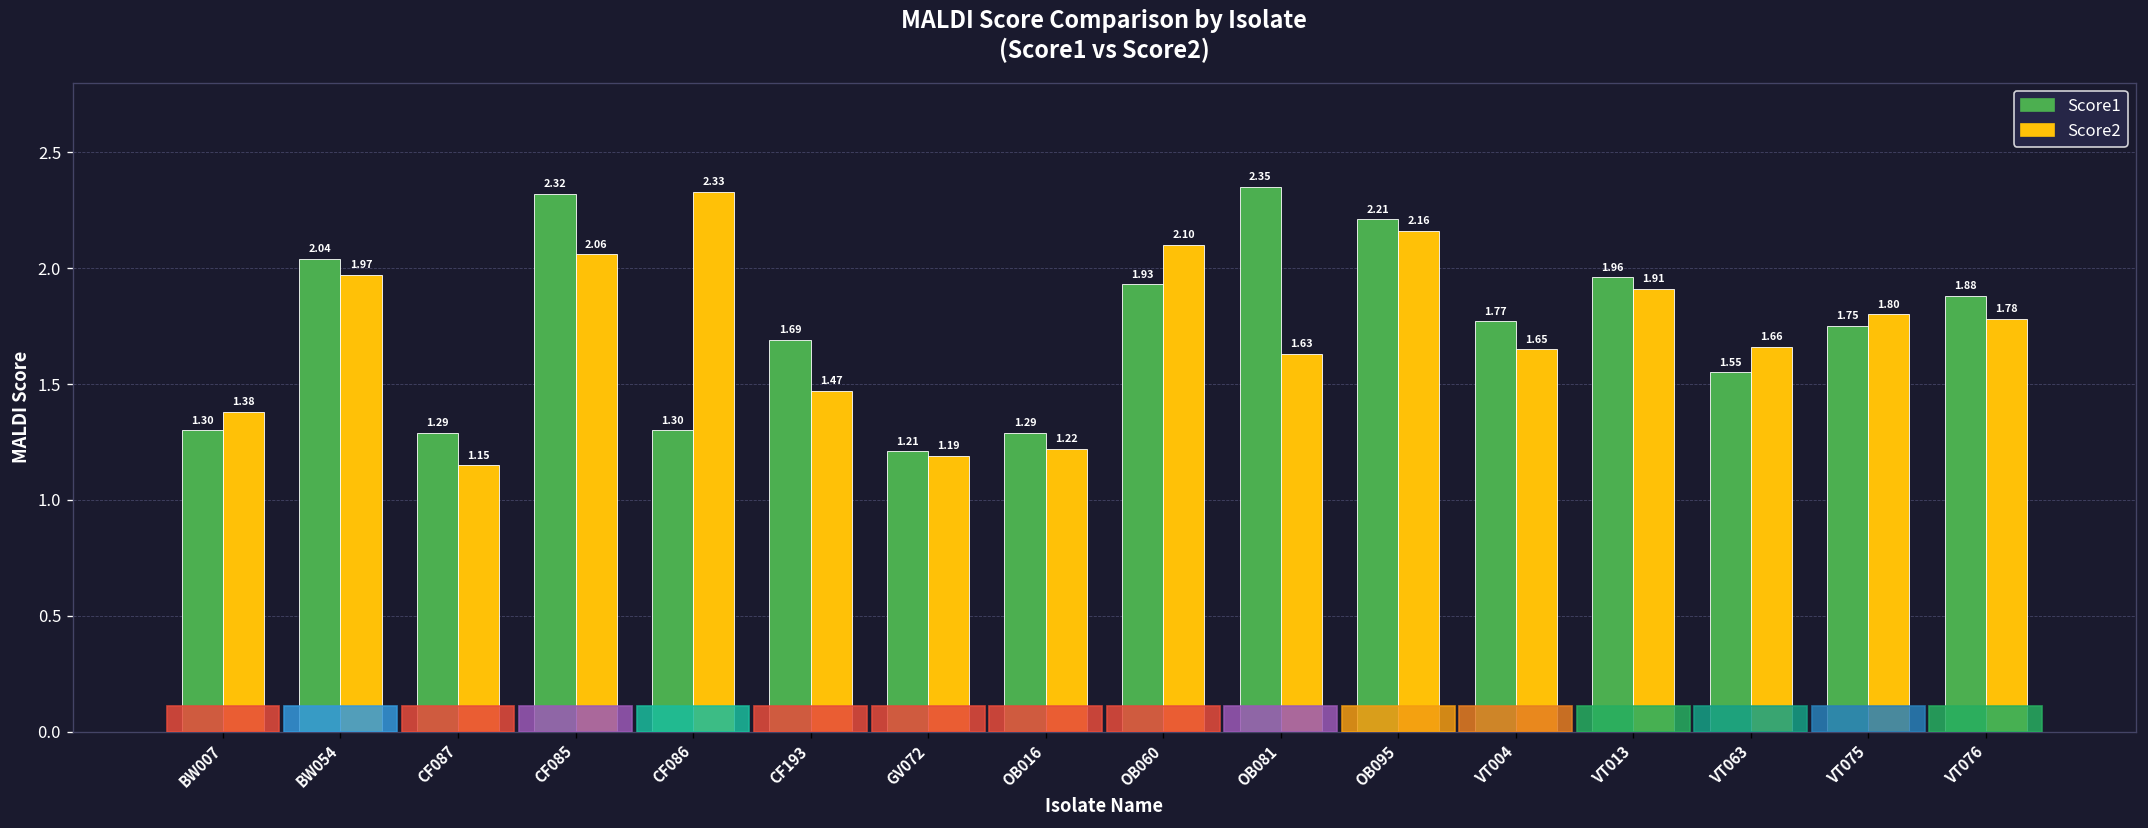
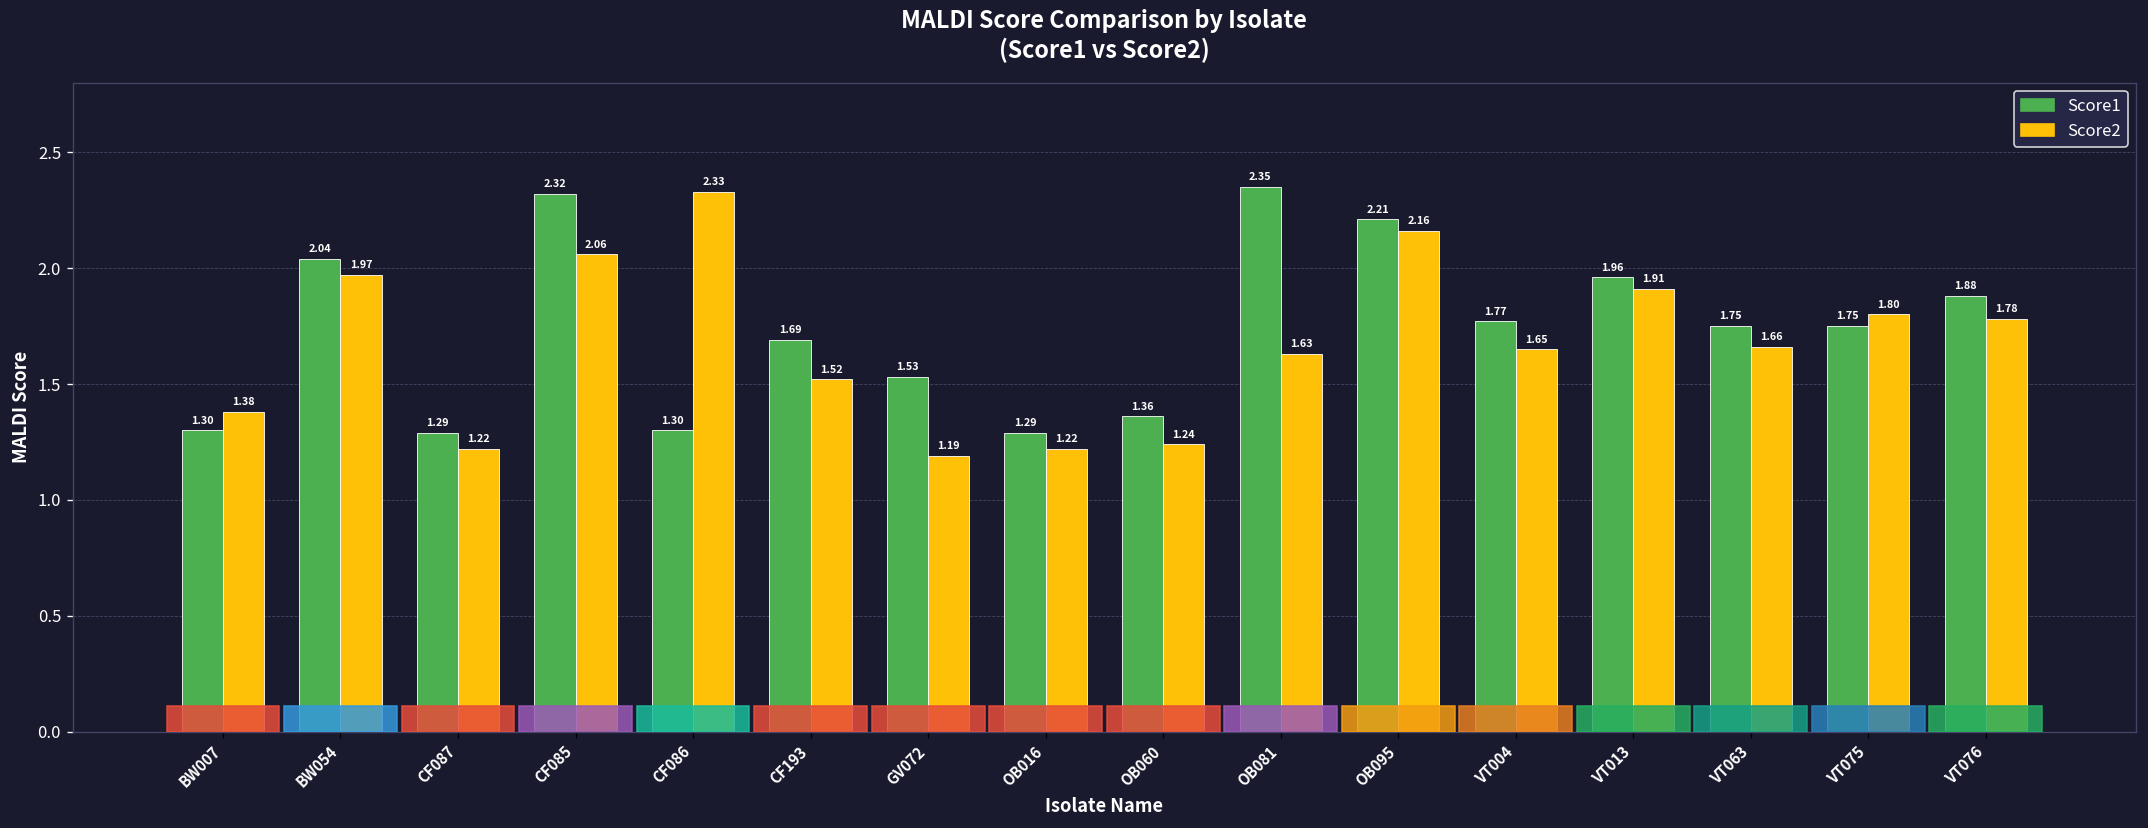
Score2, CF087: 1.15 -> 1.22
Score2, CF193: 1.47 -> 1.52
Score1, GV072: 1.21 -> 1.53
Score1, OB060: 1.93 -> 1.36
Score2, OB060: 2.10 -> 1.24
Score1, VT063: 1.55 -> 1.75
